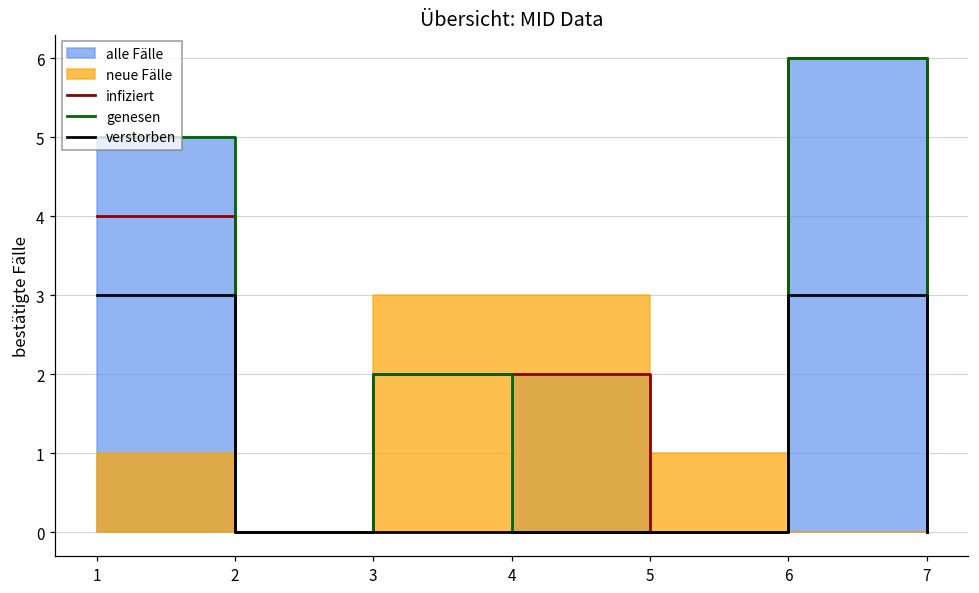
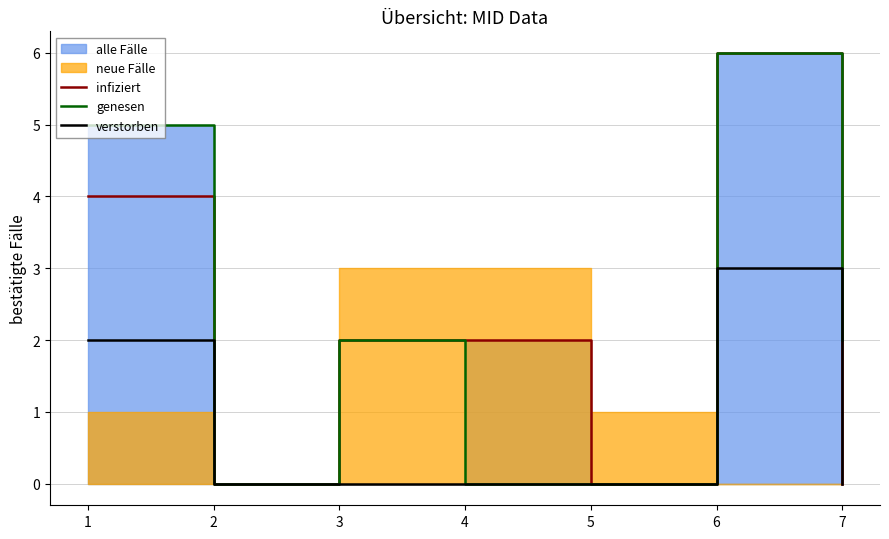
verstorben, 1: 3 -> 2
